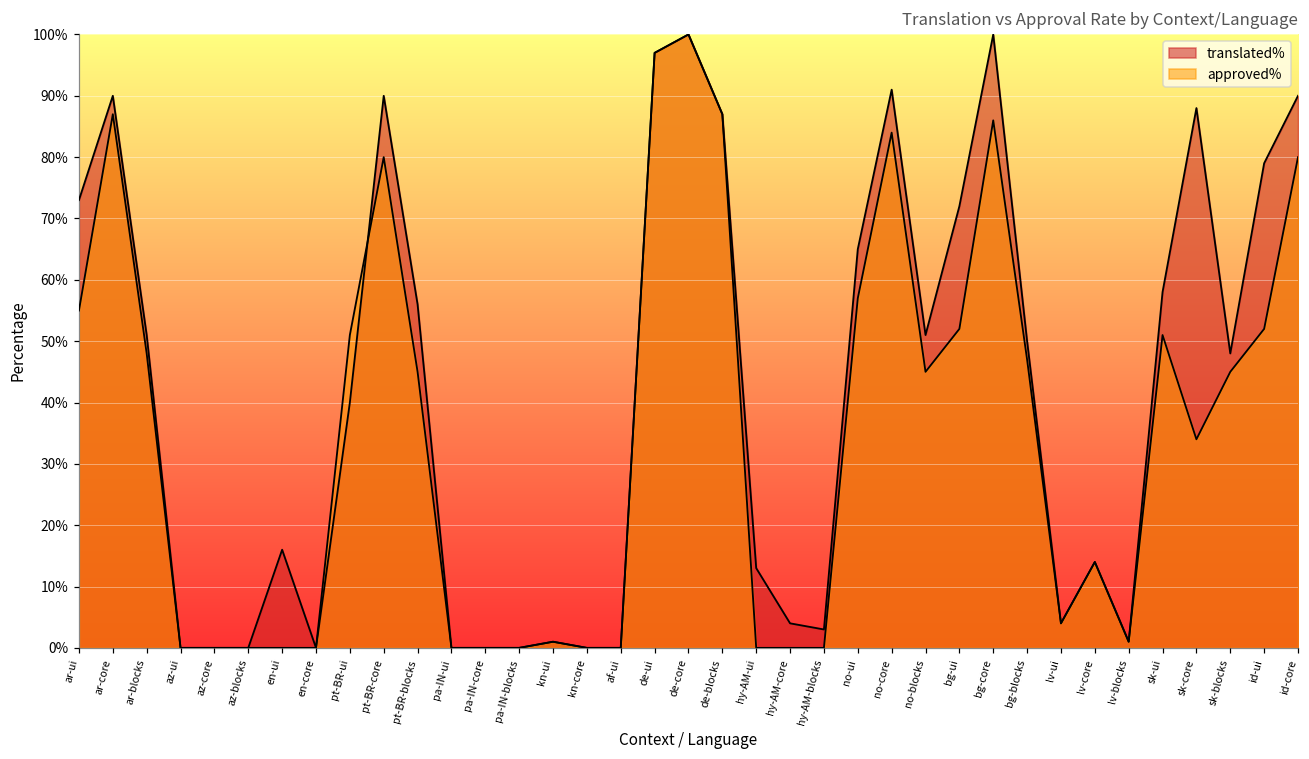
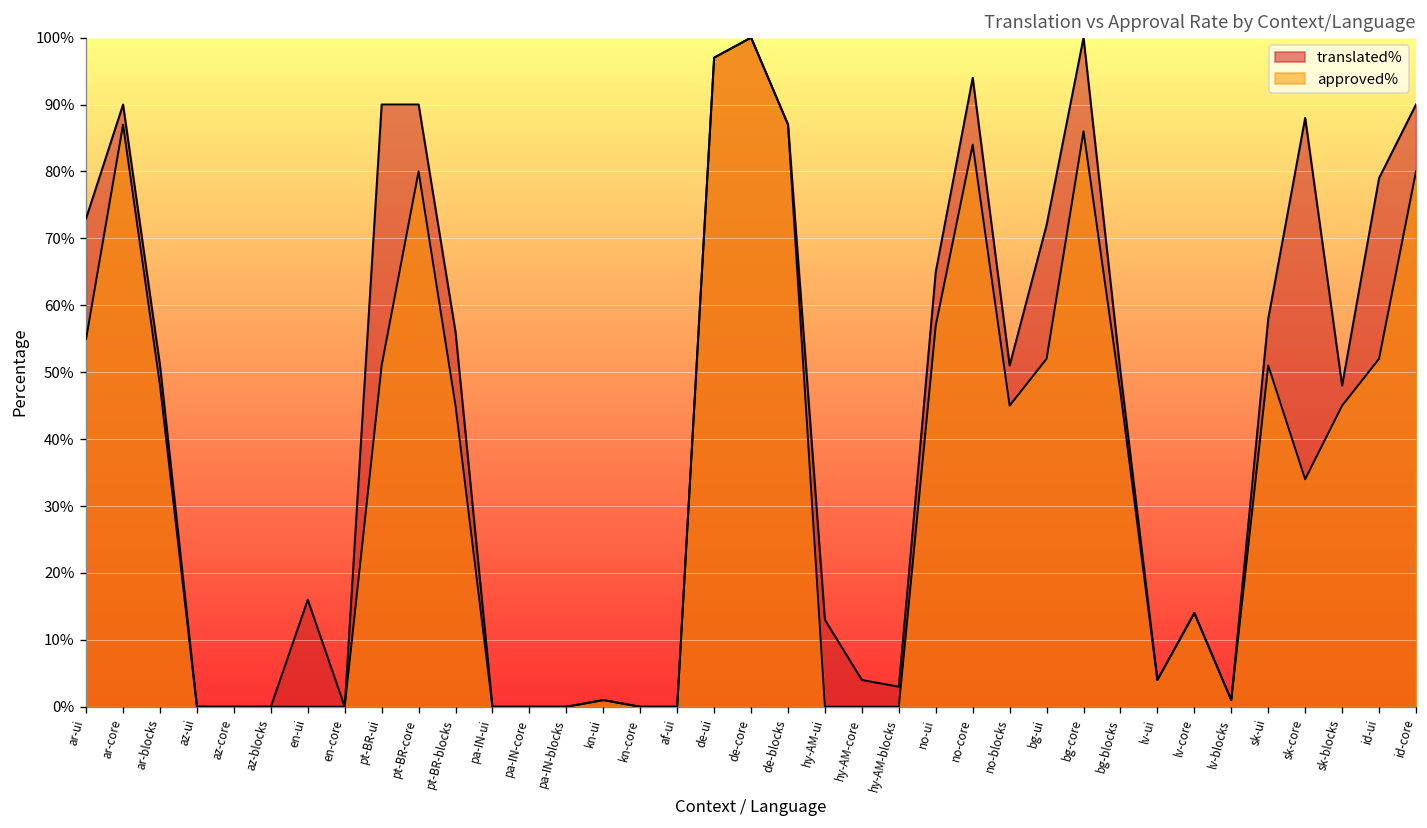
translated%, pt-BR-ui: 40% -> 90%
translated%, no-core: 91% -> 94%
